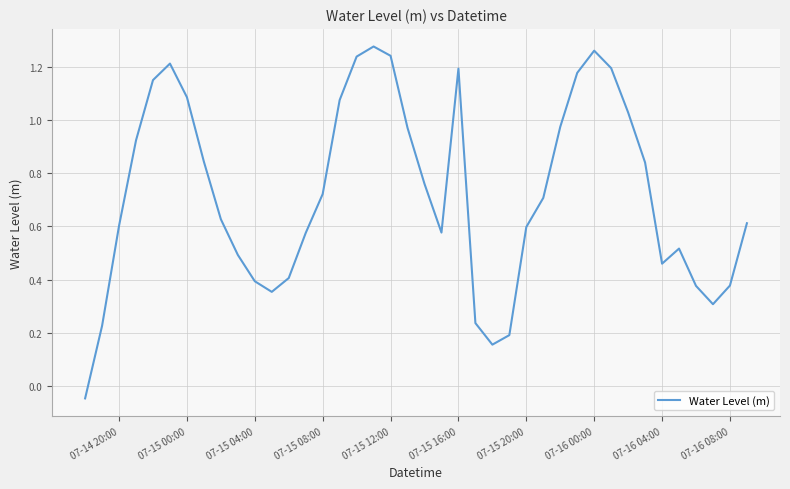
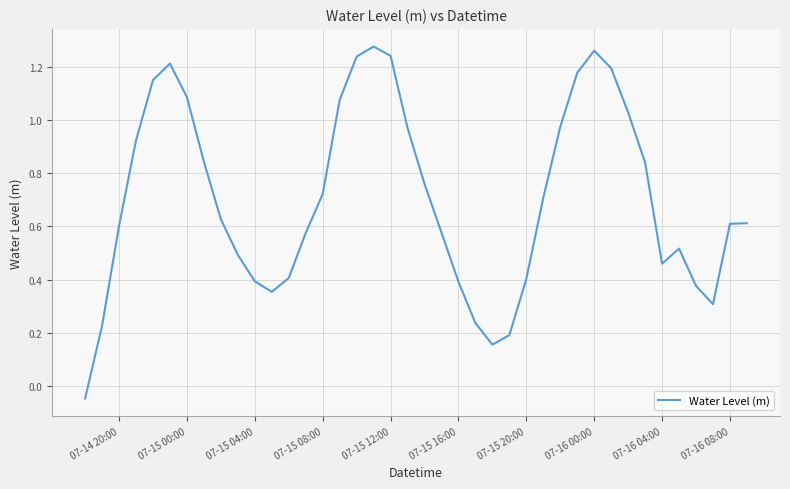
07-15 16:00: 1.20 -> 0.39
07-15 20:00: 0.60 -> 0.40
07-16 08:00: 0.38 -> 0.61
